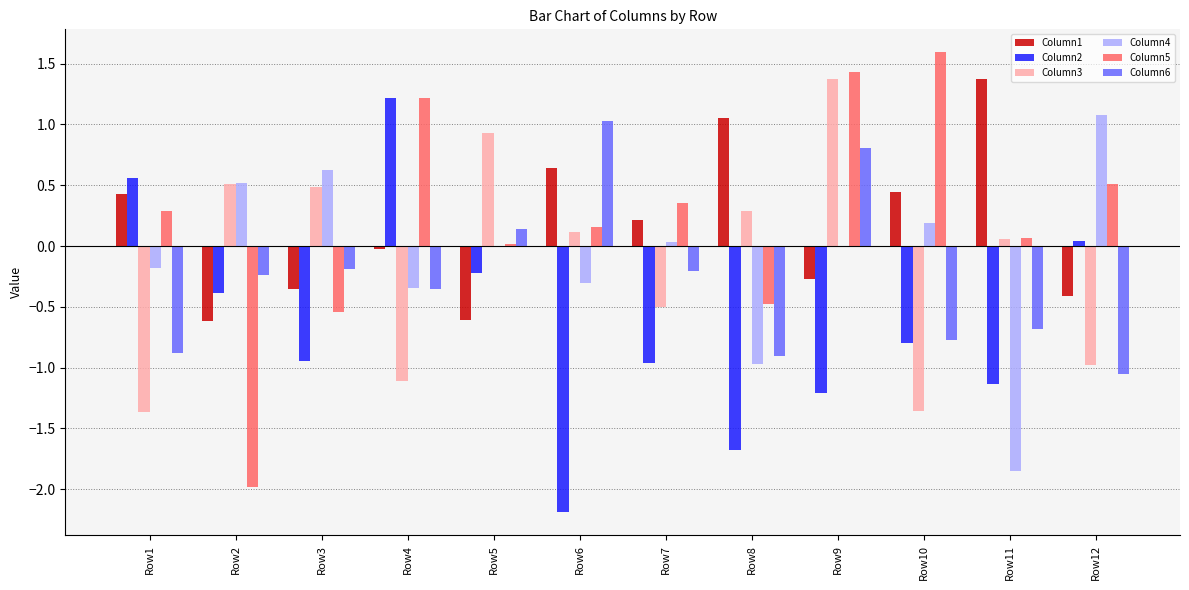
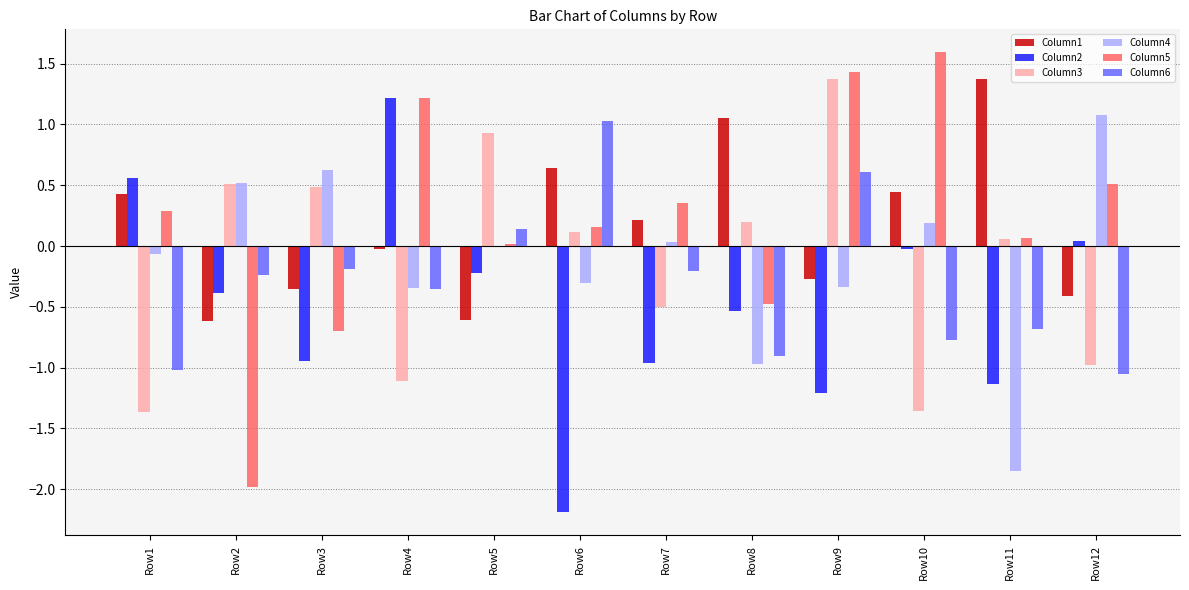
Column4, Row1: -0.18 -> -0.06
Column6, Row1: -0.88 -> -1.02
Column5, Row3: -0.54 -> -0.70
Column2, Row8: -1.67 -> -0.54
Column3, Row8: 0.29 -> 0.20
Column4, Row9: -0.01 -> -0.34
Column6, Row9: 0.81 -> 0.61
Column2, Row10: -0.80 -> -0.02
